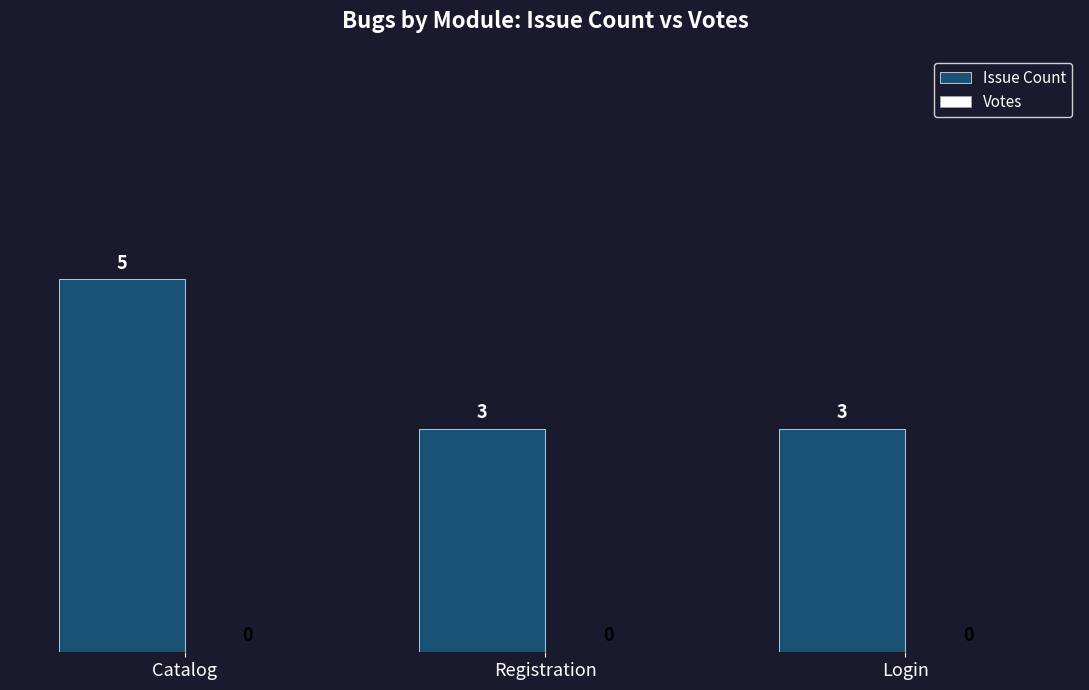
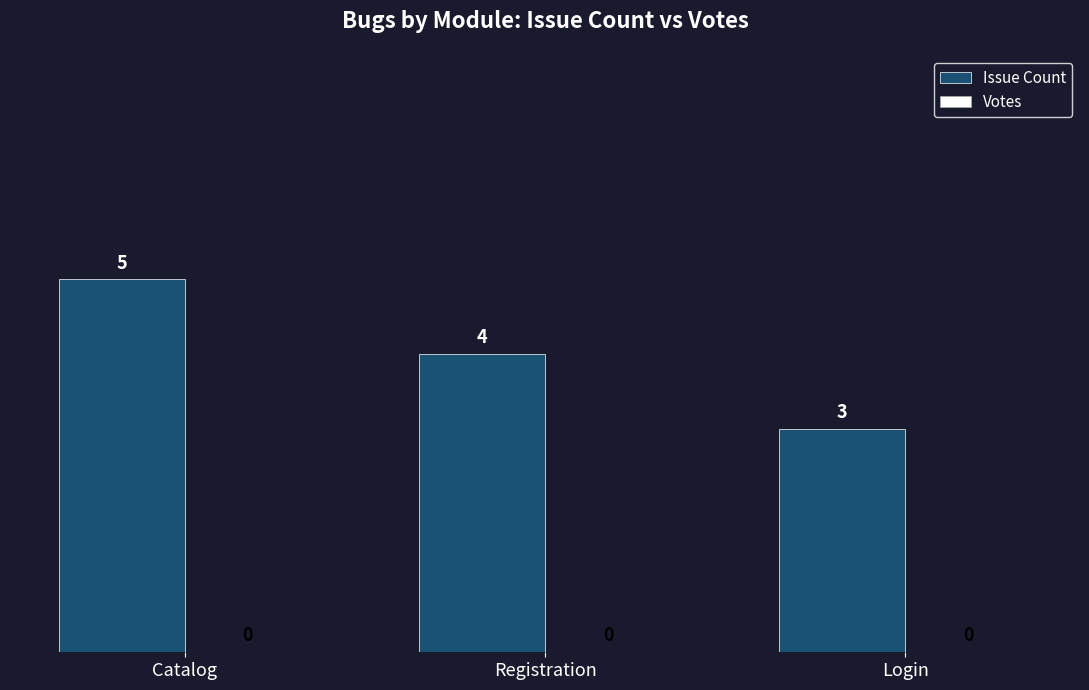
Issue Count, Registration: 3 -> 4
